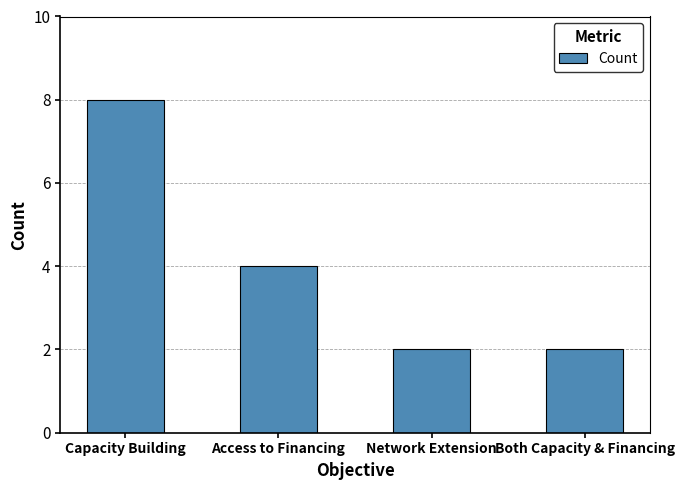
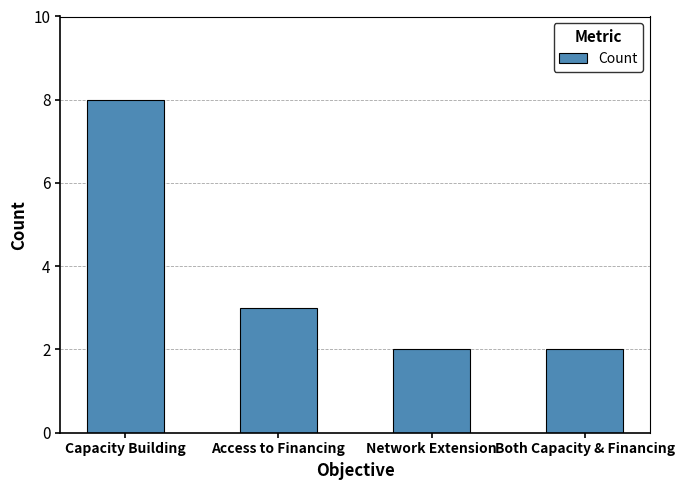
Access to Financing: 4 -> 3
